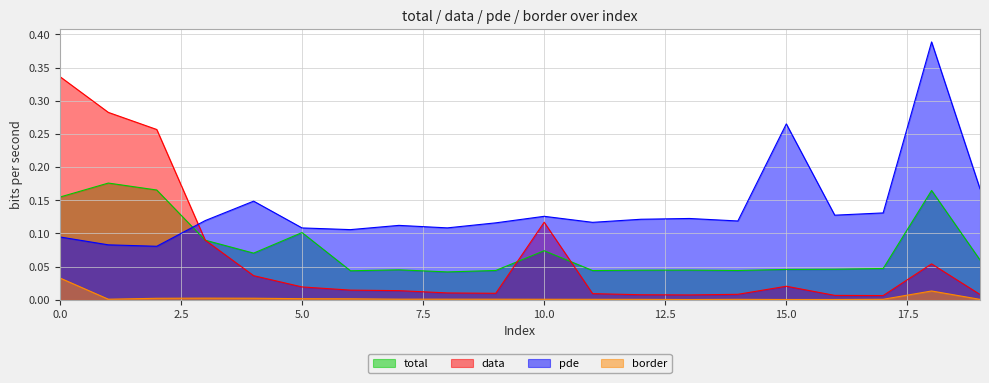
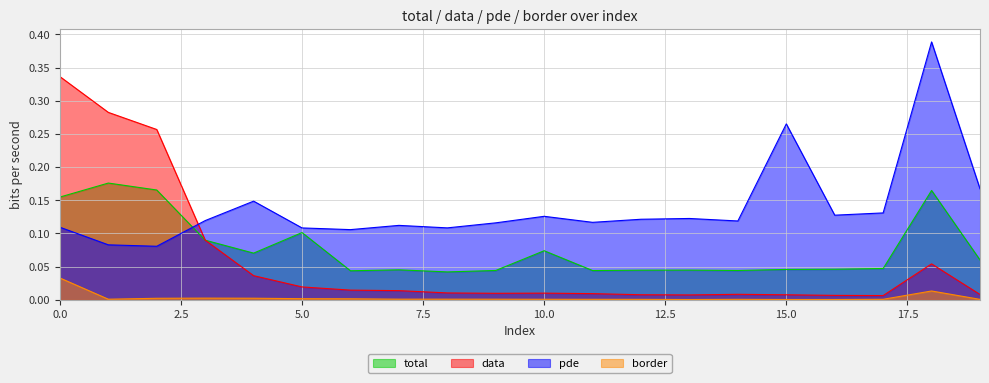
pde, 0.0: 0.09 -> 0.11
data, 10.0: 0.12 -> 0.01
data, 15.0: 0.02 -> 0.01
